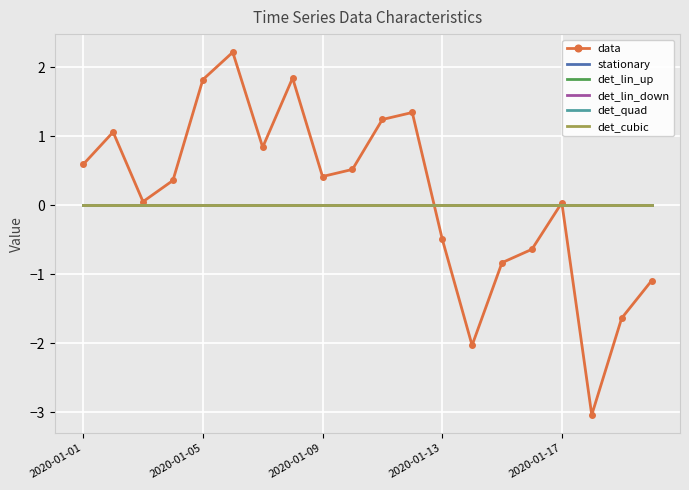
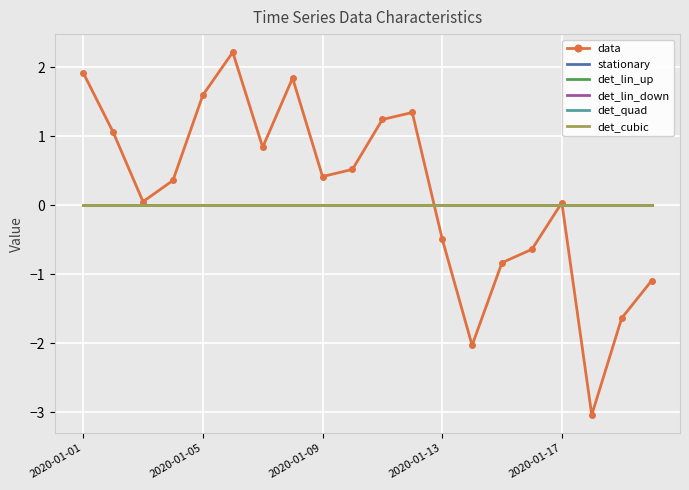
data, 2020-01-01: 0.6 -> 1.9
data, 2020-01-05: 1.8 -> 1.6
